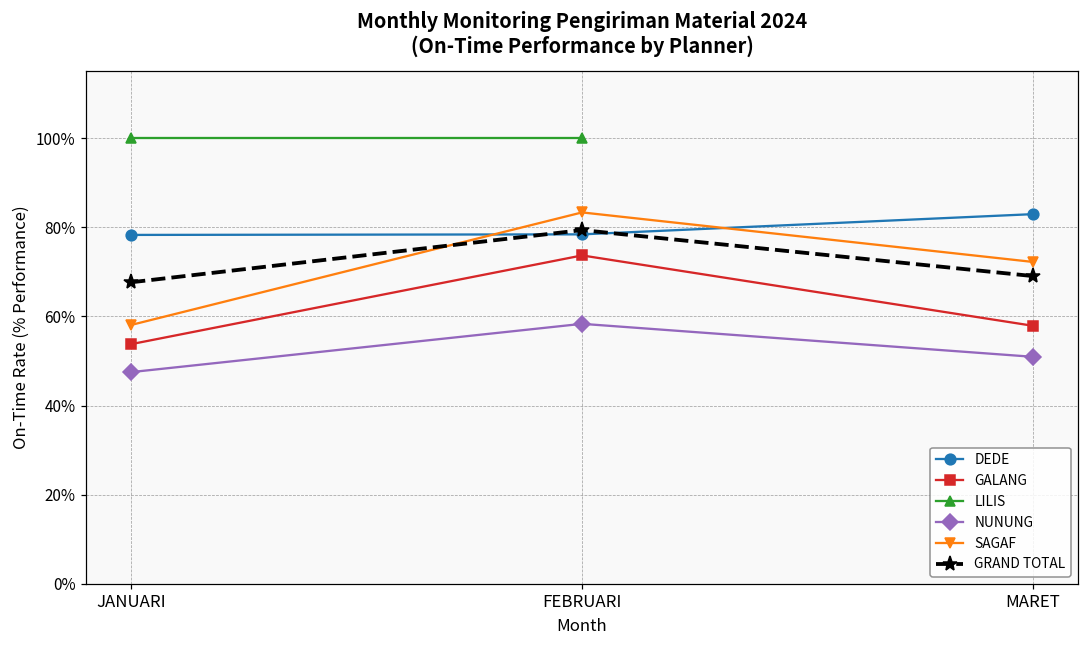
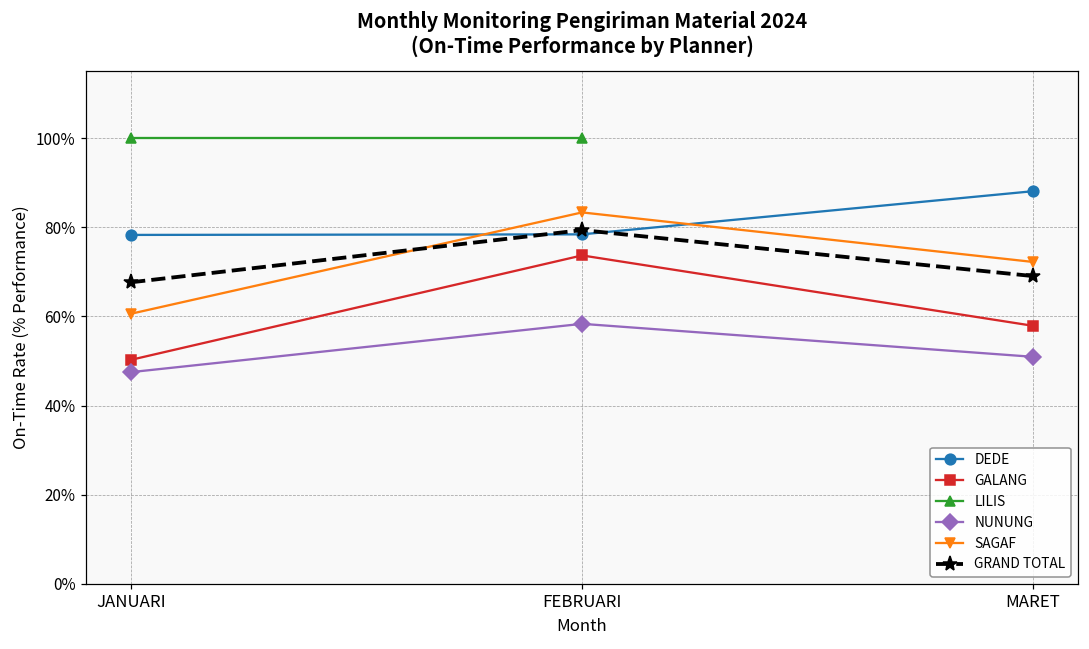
GALANG, JANUARI: 54% -> 50%
SAGAF, JANUARI: 58% -> 61%
DEDE, MARET: 83% -> 88%
